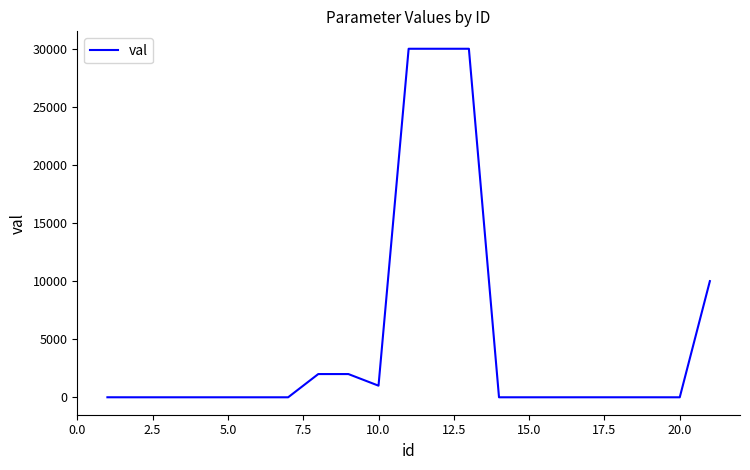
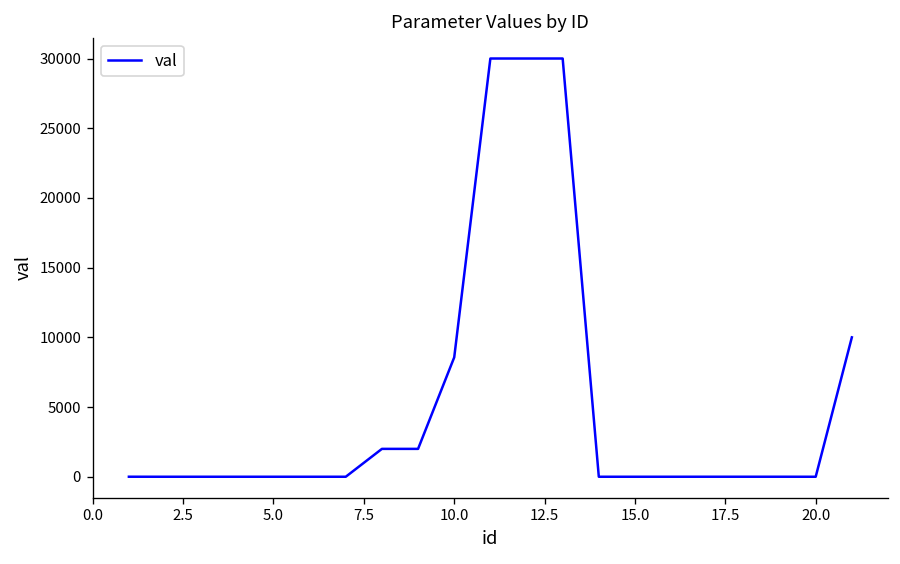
10.0: 1000 -> 8600
